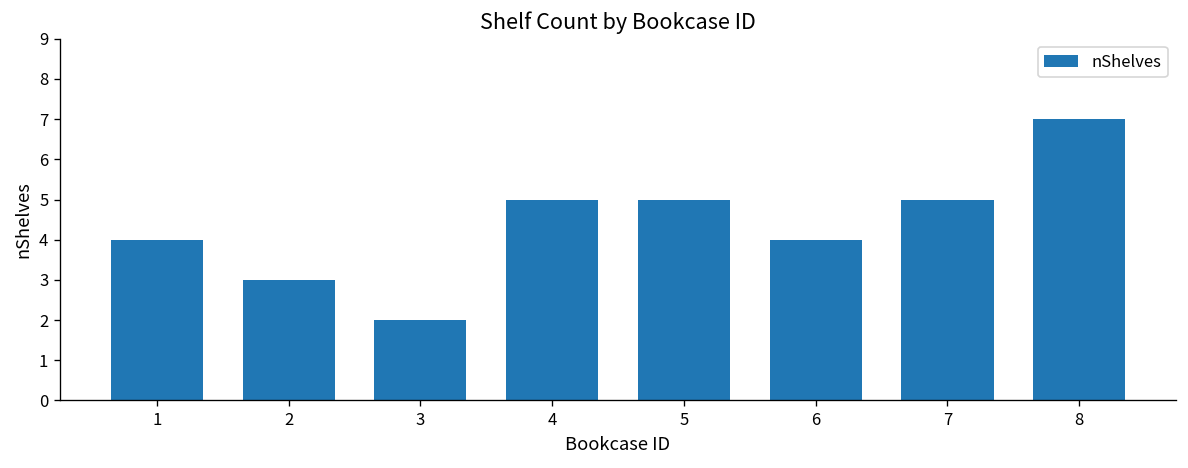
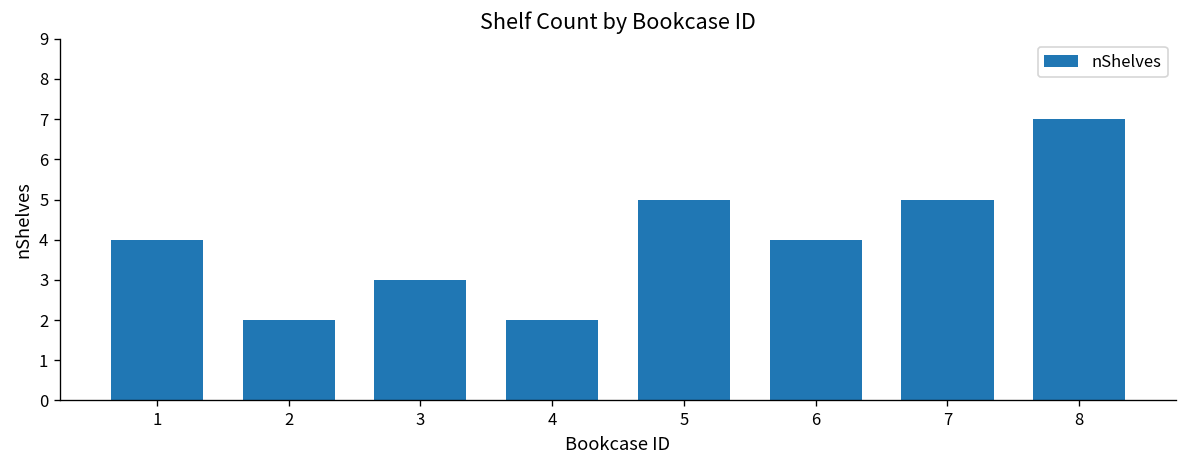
2: 3 -> 2
3: 2 -> 3
4: 5 -> 2
